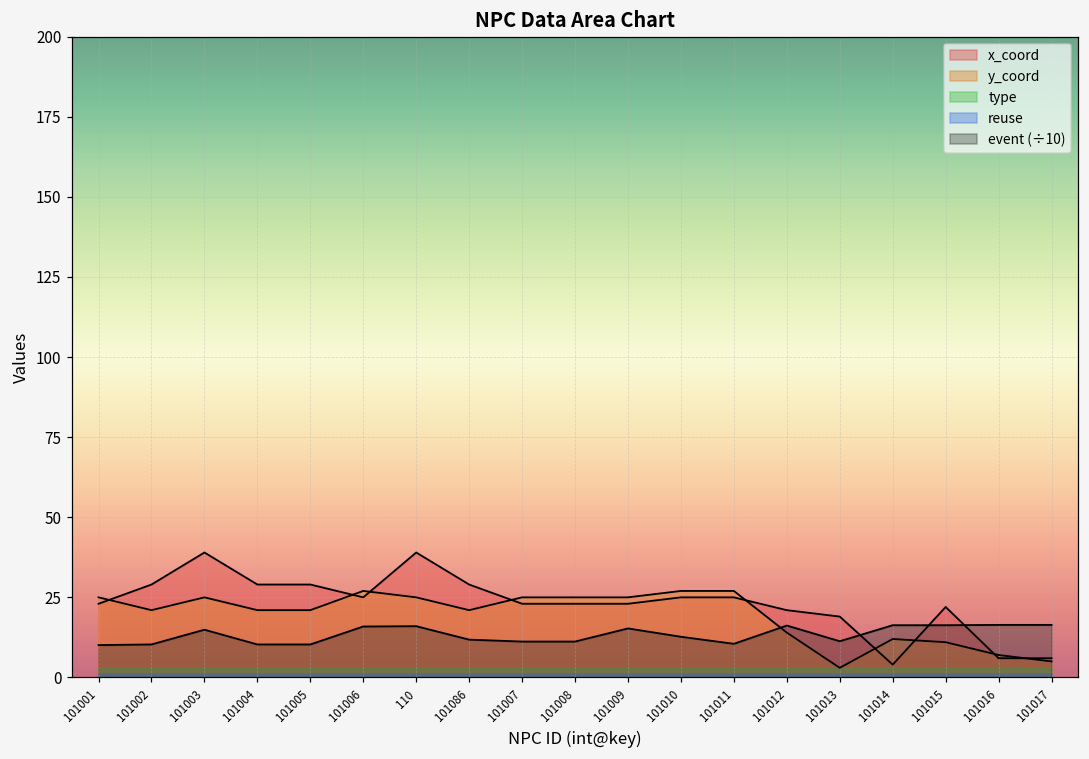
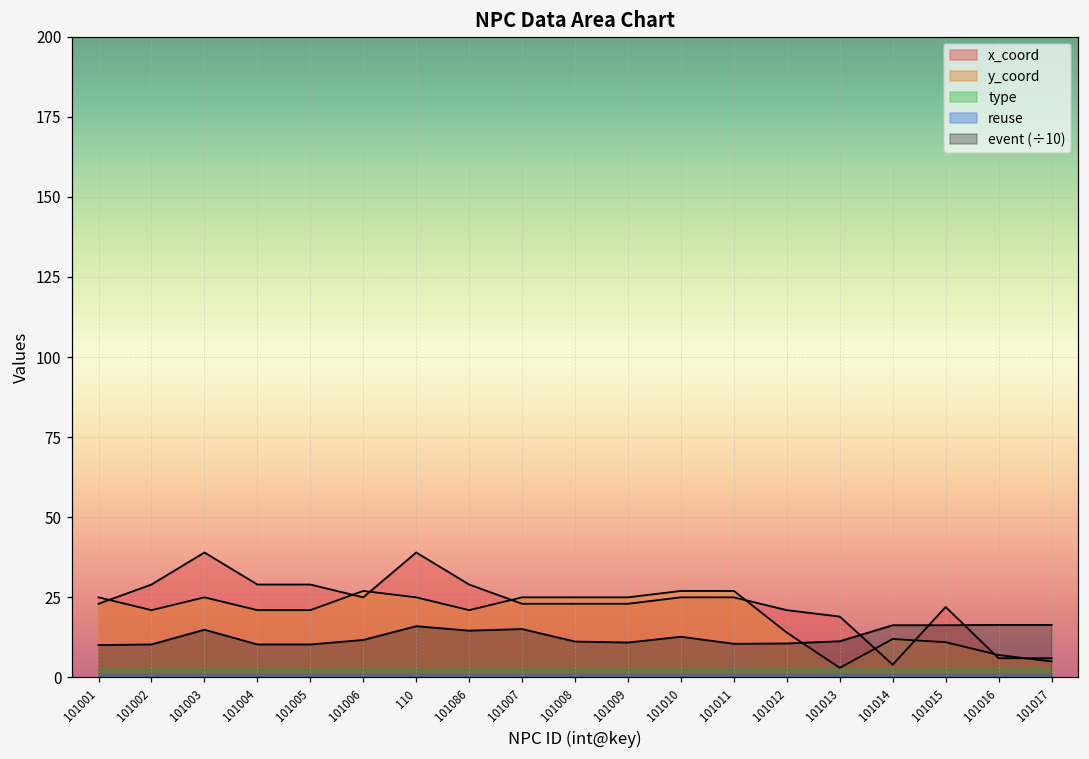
event (÷10), 101006: 16 -> 12
event (÷10), 101086: 12 -> 15
event (÷10), 101007: 11 -> 15
event (÷10), 101009: 15 -> 11
event (÷10), 101012: 16 -> 11
